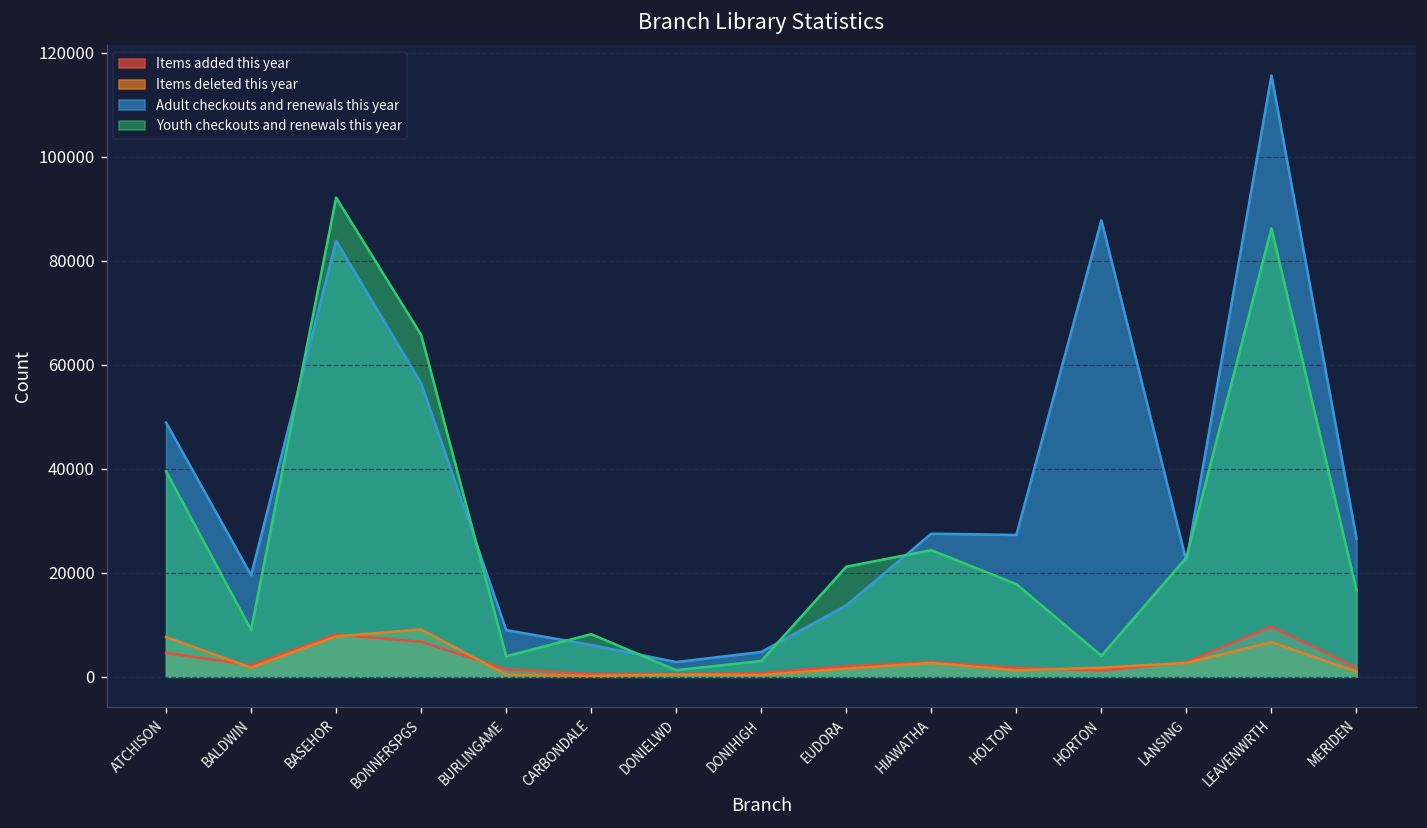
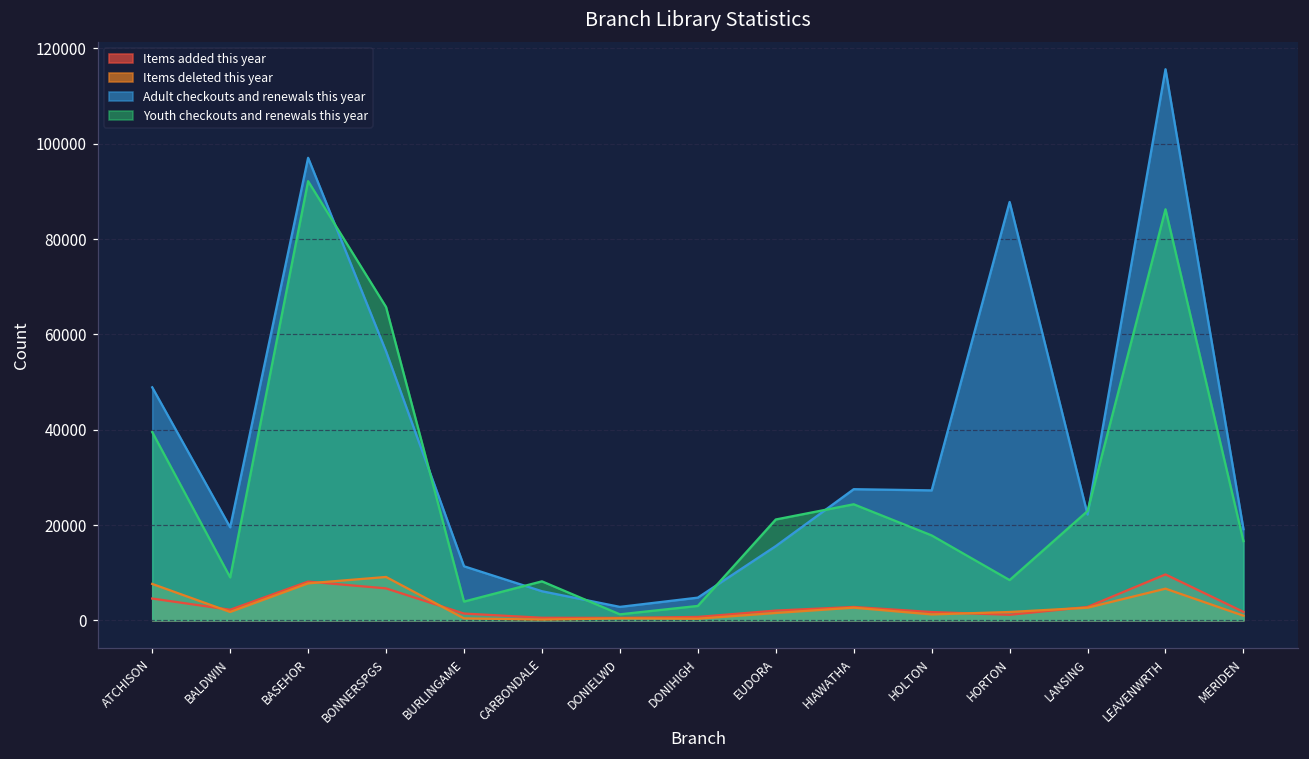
Adult checkouts and renewals this year, BASEHOR: 84000 -> 97000
Adult checkouts and renewals this year, BURLINGAME: 9000 -> 11000
Adult checkouts and renewals this year, EUDORA: 14000 -> 16000
Youth checkouts and renewals this year, HORTON: 4000 -> 8000
Adult checkouts and renewals this year, MERIDEN: 27000 -> 19000
